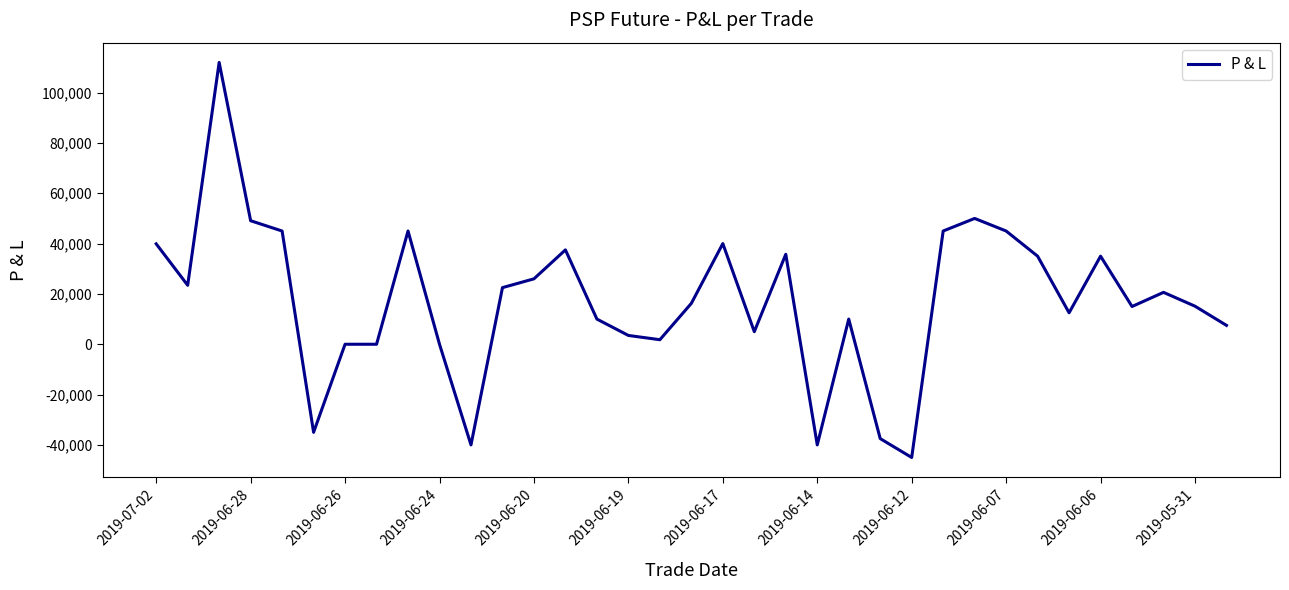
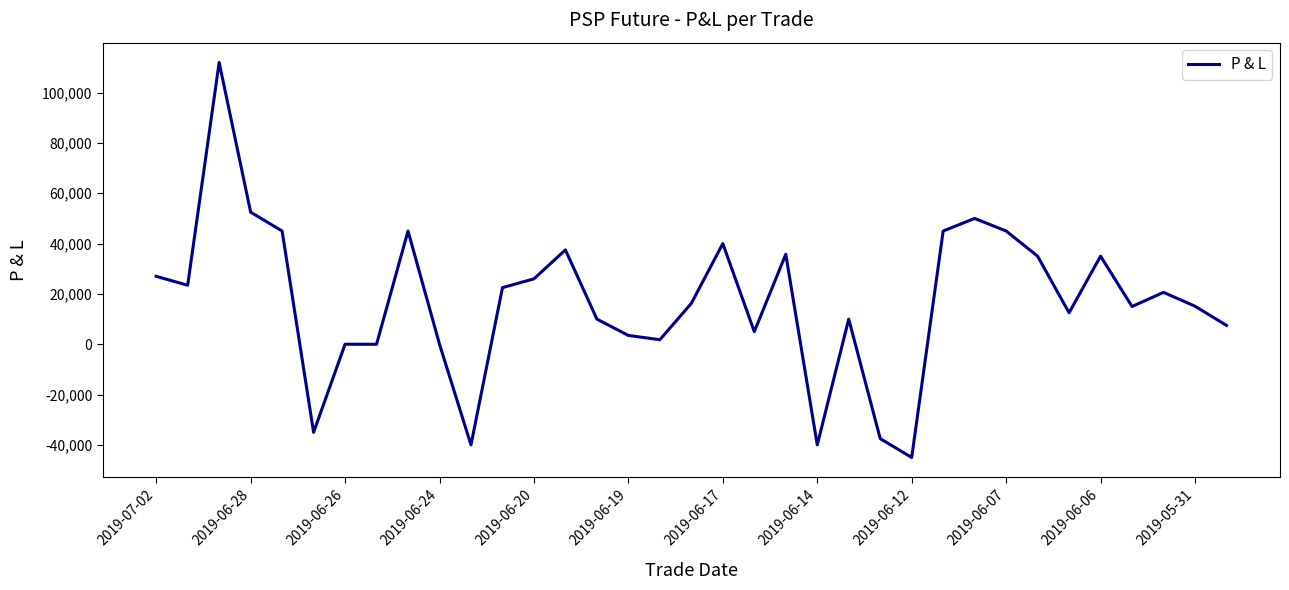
2019-07-02: 40,000 -> 27,000
2019-06-28: 49,000 -> 53,000
